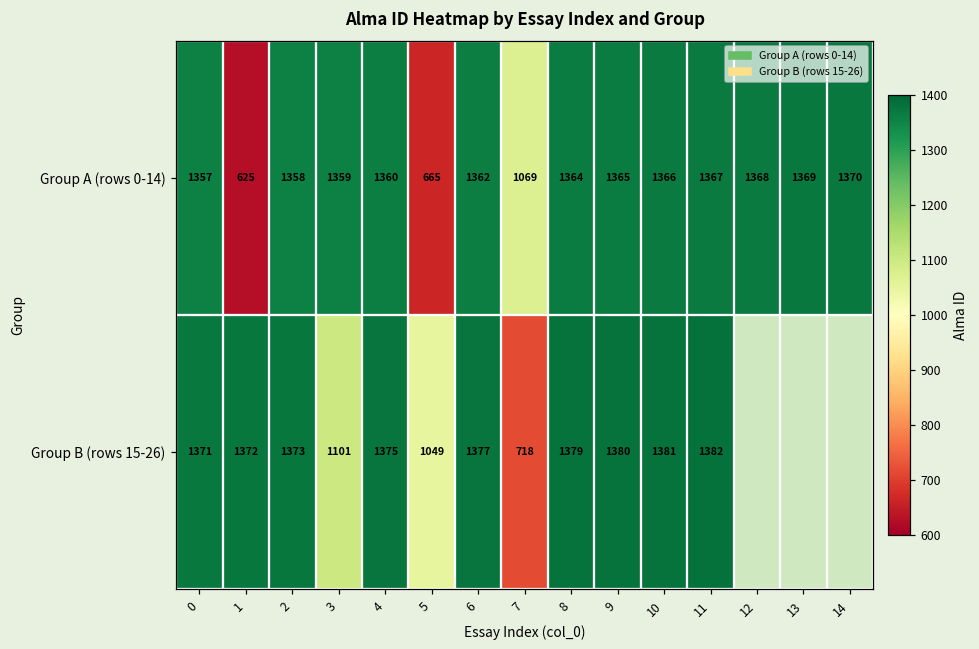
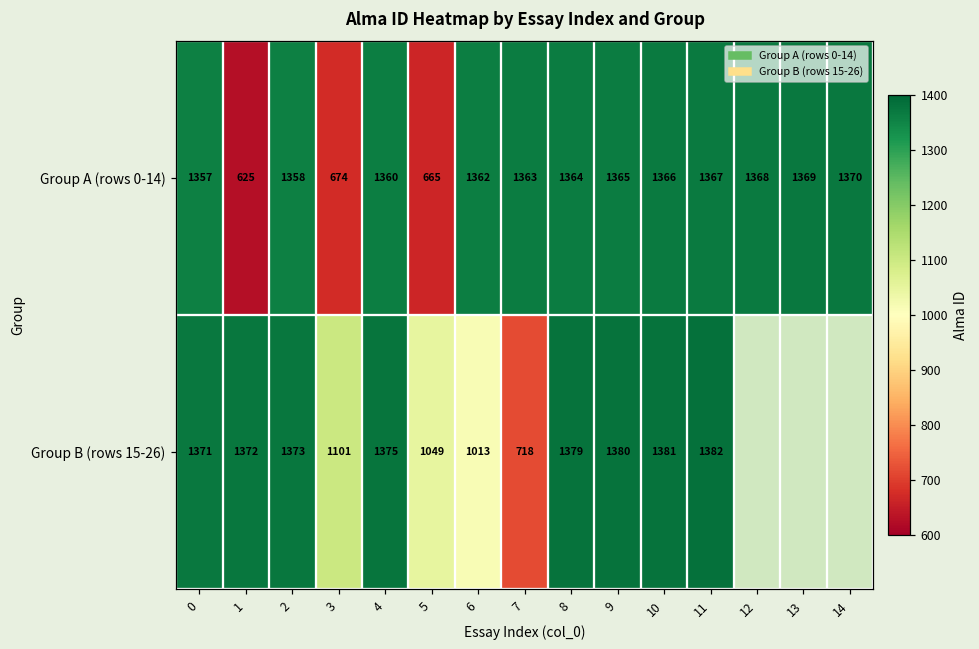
Group A (rows 0-14), 3: 1359 -> 674
Group A (rows 0-14), 7: 1069 -> 1363
Group B (rows 15-26), 6: 1377 -> 1013
